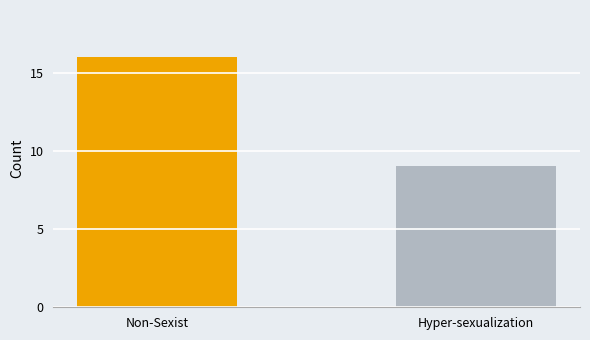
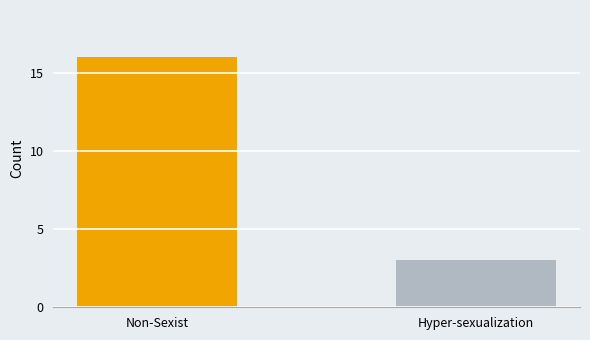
Hyper-sexualization: 9 -> 3
